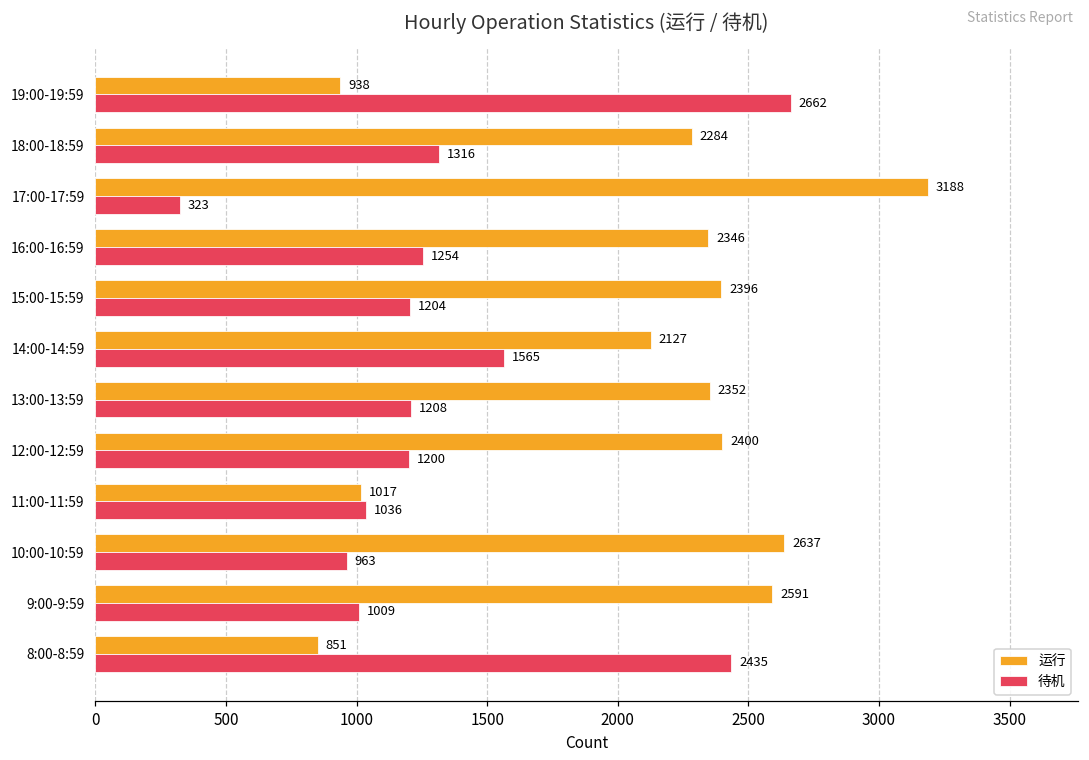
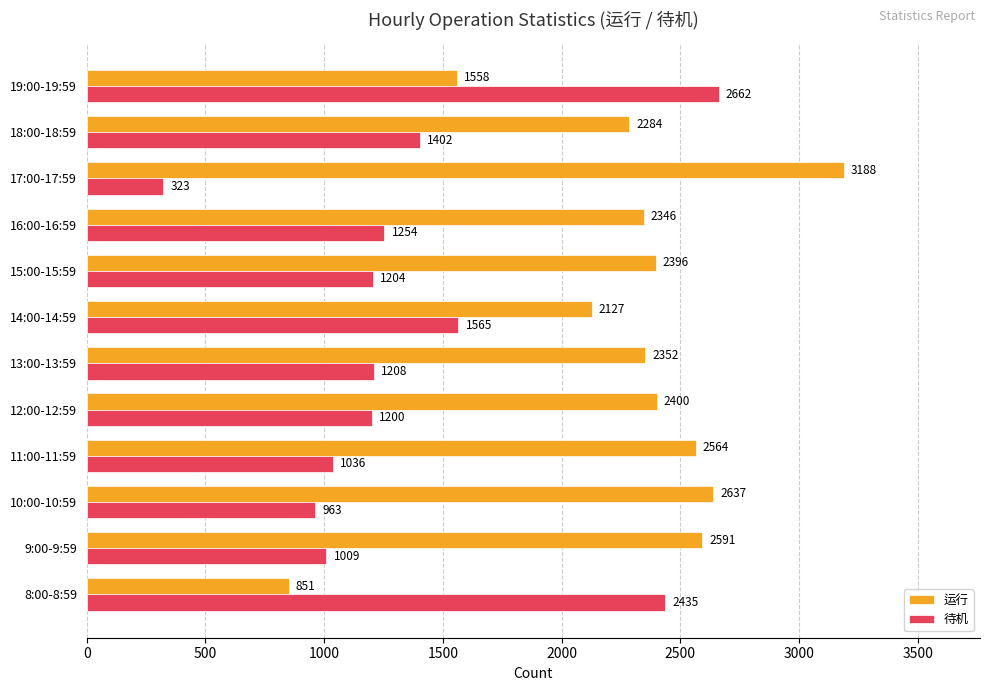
运行, 19:00-19:59: 938 -> 1558
待机, 18:00-18:59: 1316 -> 1402
运行, 11:00-11:59: 1017 -> 2564
